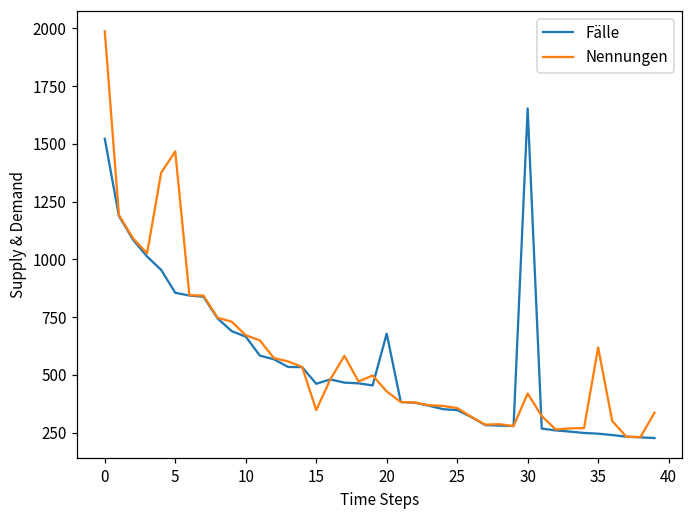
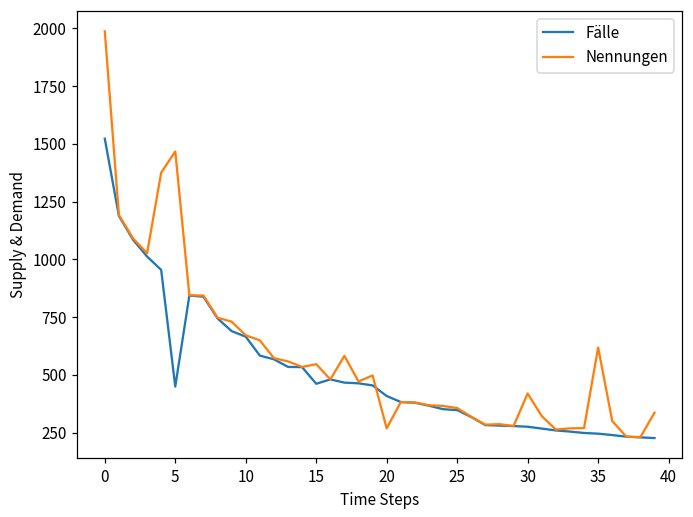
Fälle, 5: 860 -> 450
Nennungen, 15: 350 -> 550
Fälle, 20: 680 -> 410
Nennungen, 20: 430 -> 270
Fälle, 30: 1650 -> 280
